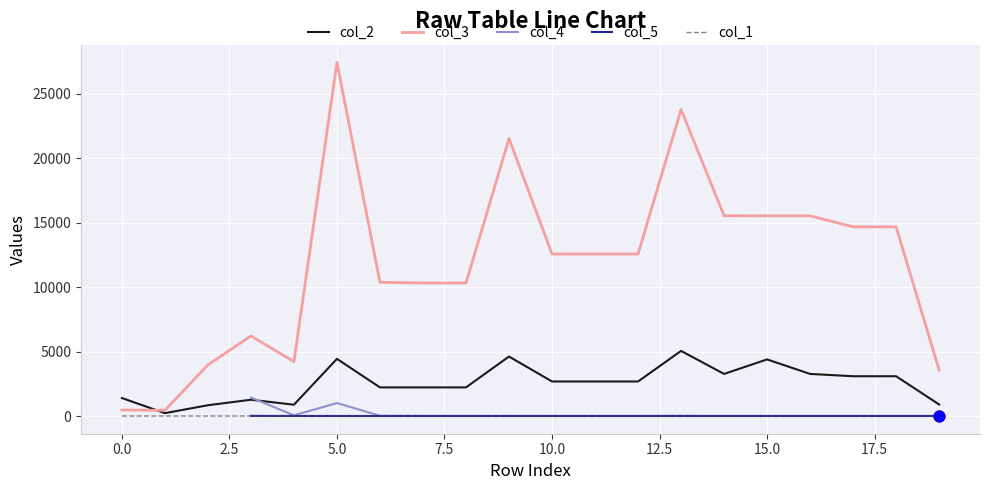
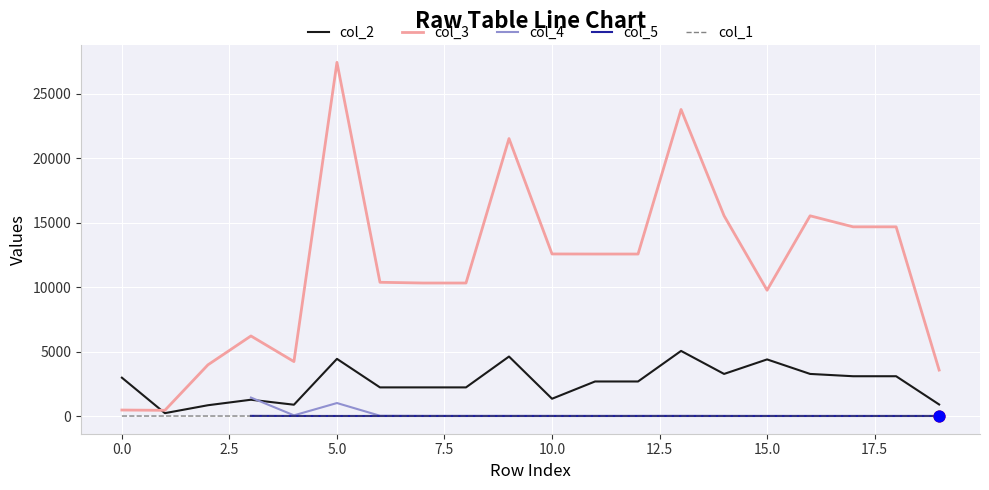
col_2, 0.0: 1400 -> 3000
col_2, 10.0: 2700 -> 1300
col_3, 15.0: 15500 -> 9800
